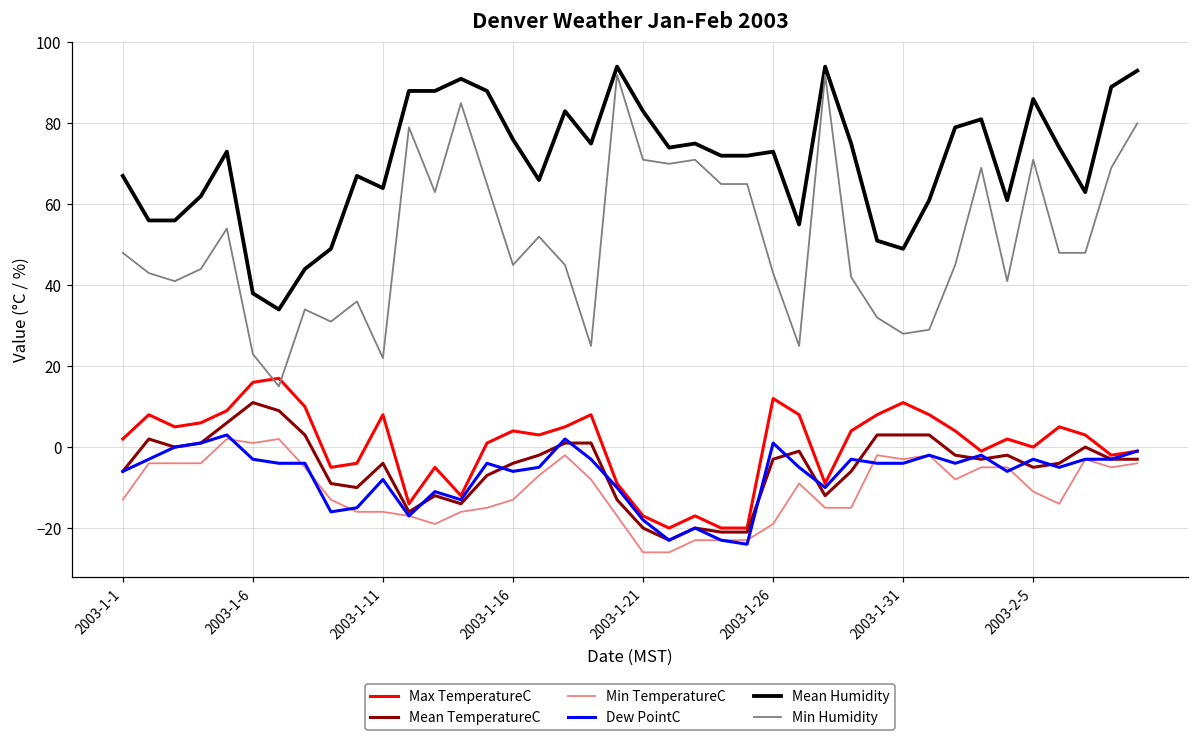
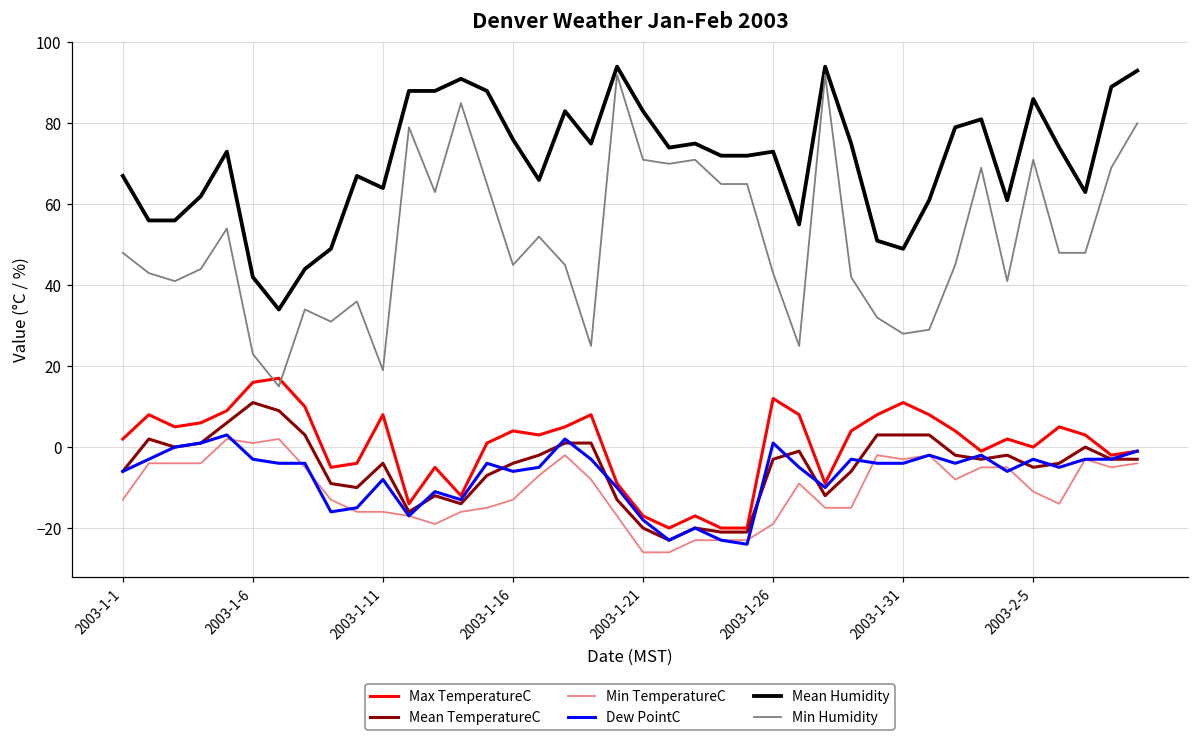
Mean Humidity, 2003-1-6: 38 -> 42
Min Humidity, 2003-1-11: 22 -> 19
